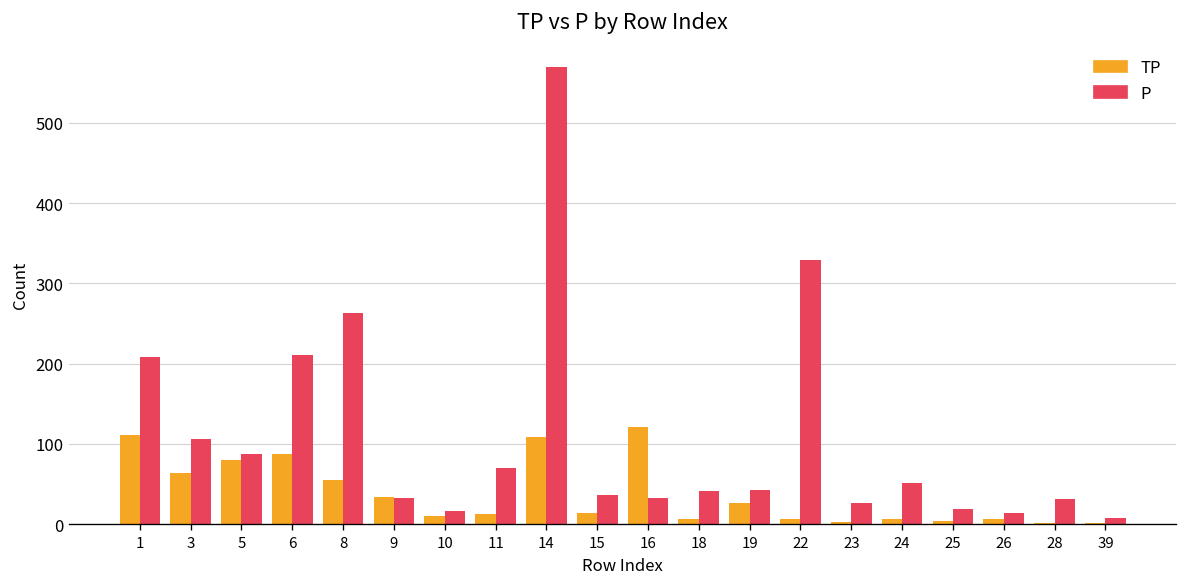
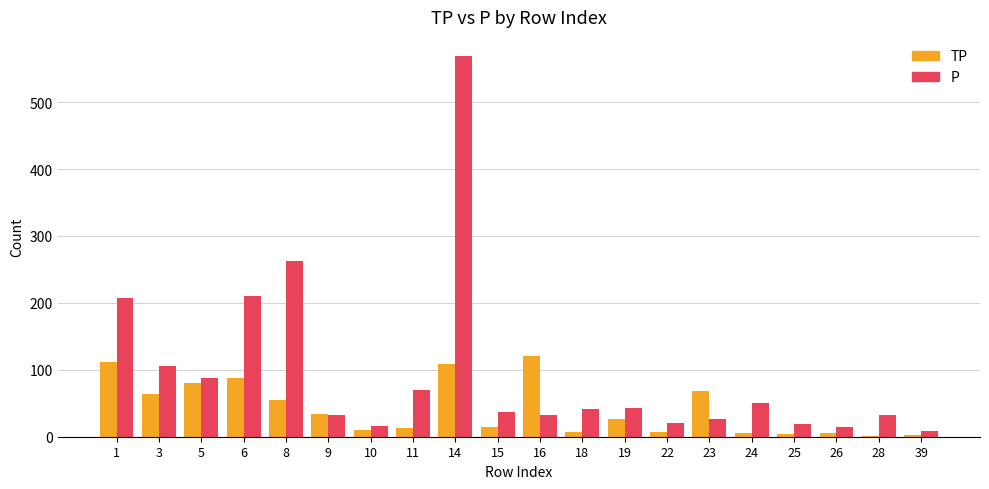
P, 22: 330 -> 20
TP, 23: 0 -> 70
